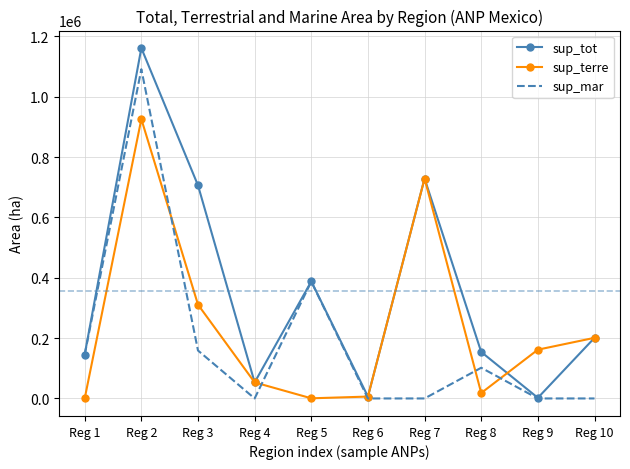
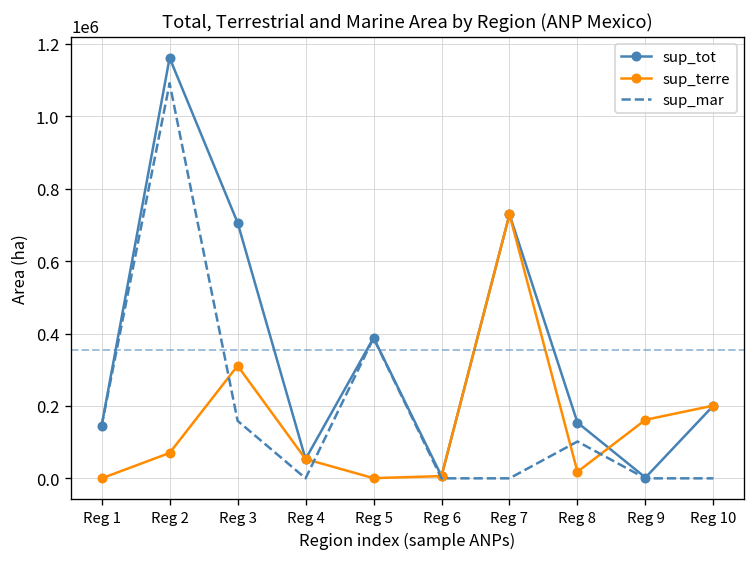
sup_terre, Reg 2: 930000 -> 70000
